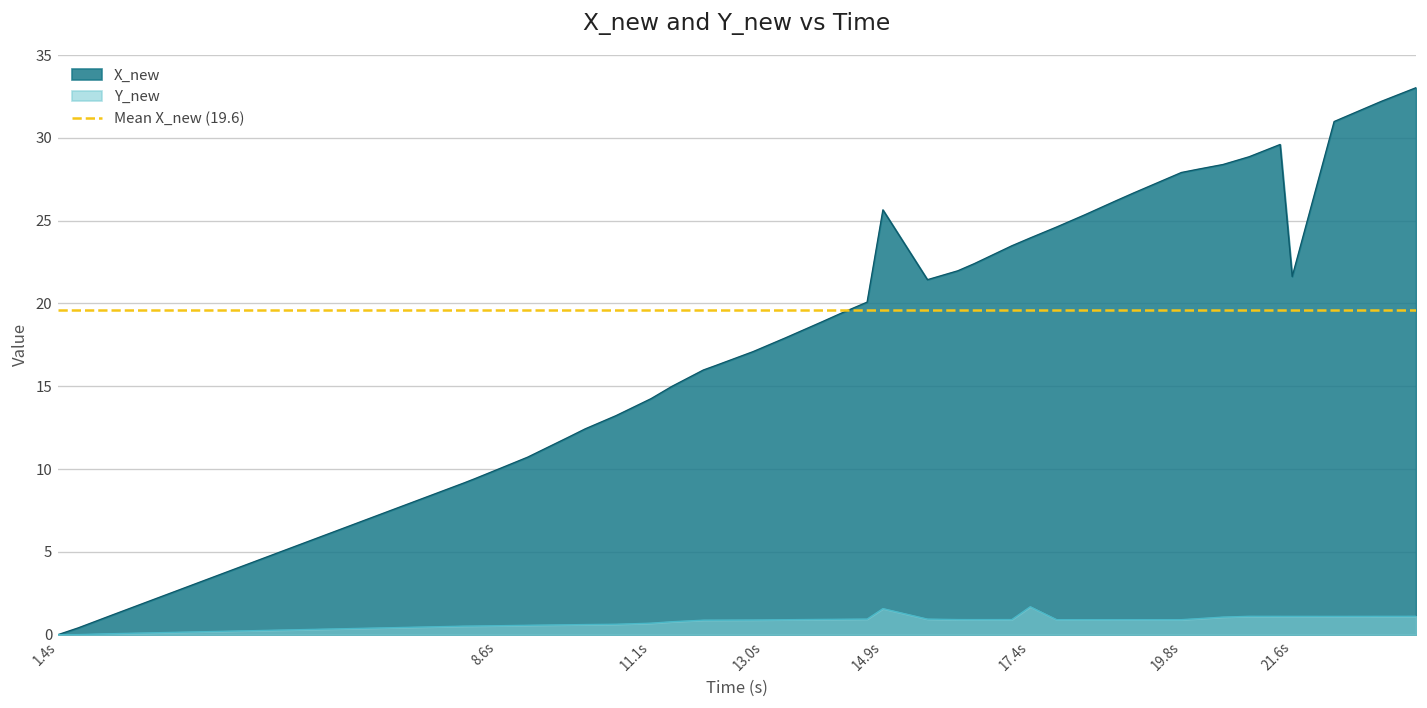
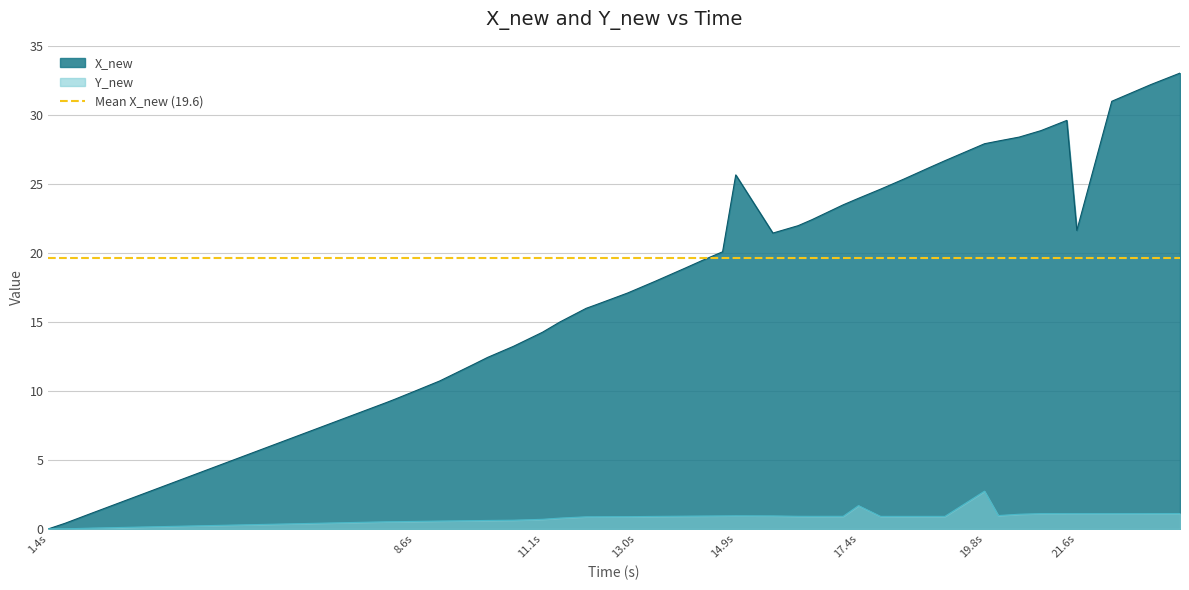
Y_new, 14.9s: 1.6 -> 0.9
Y_new, 19.8s: 0.9 -> 2.7
